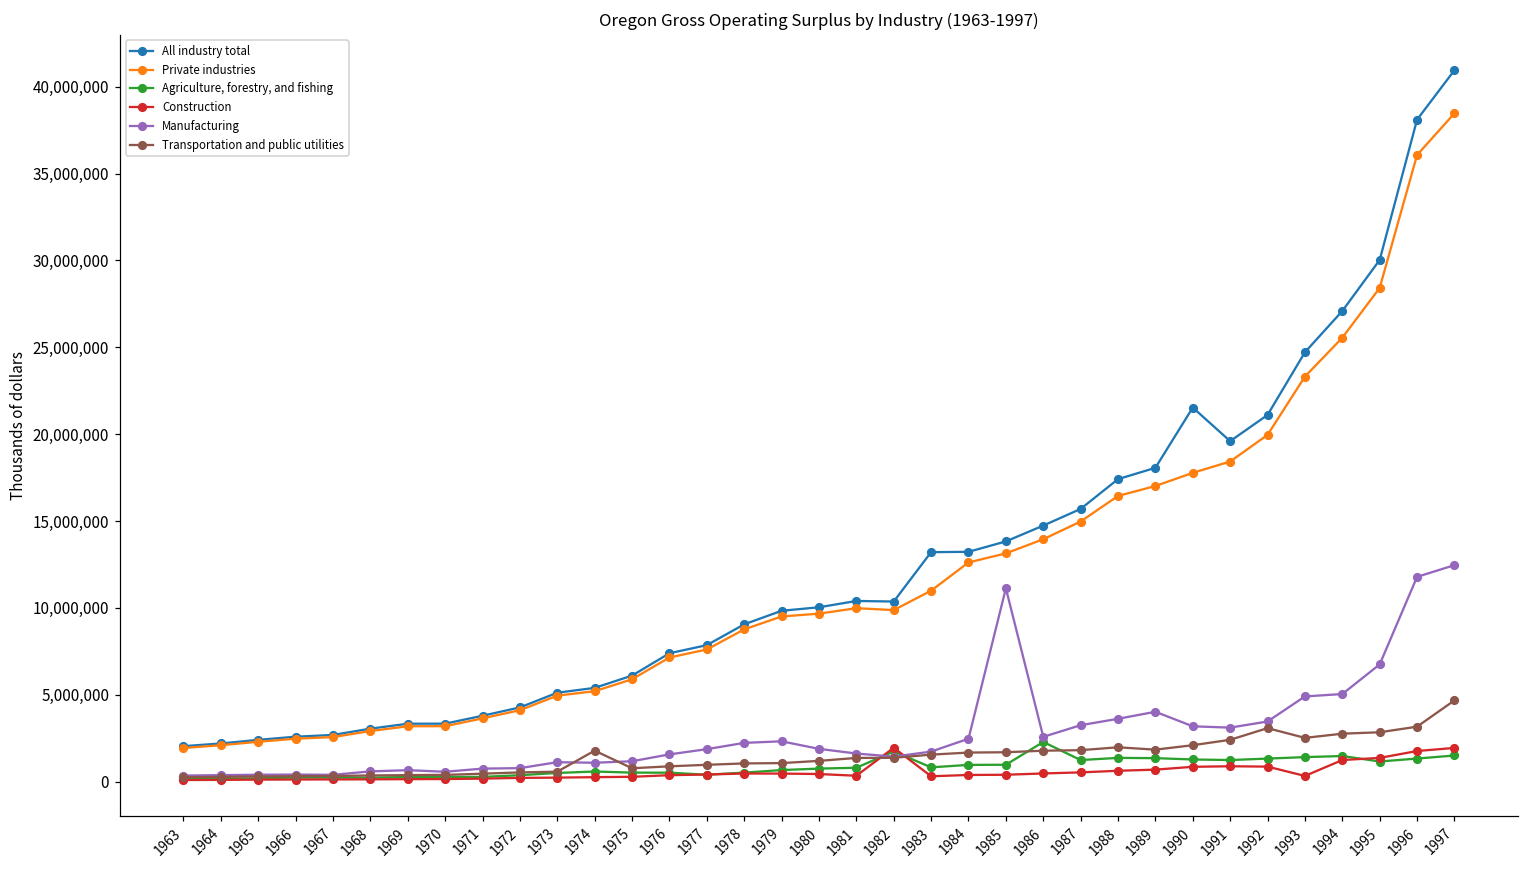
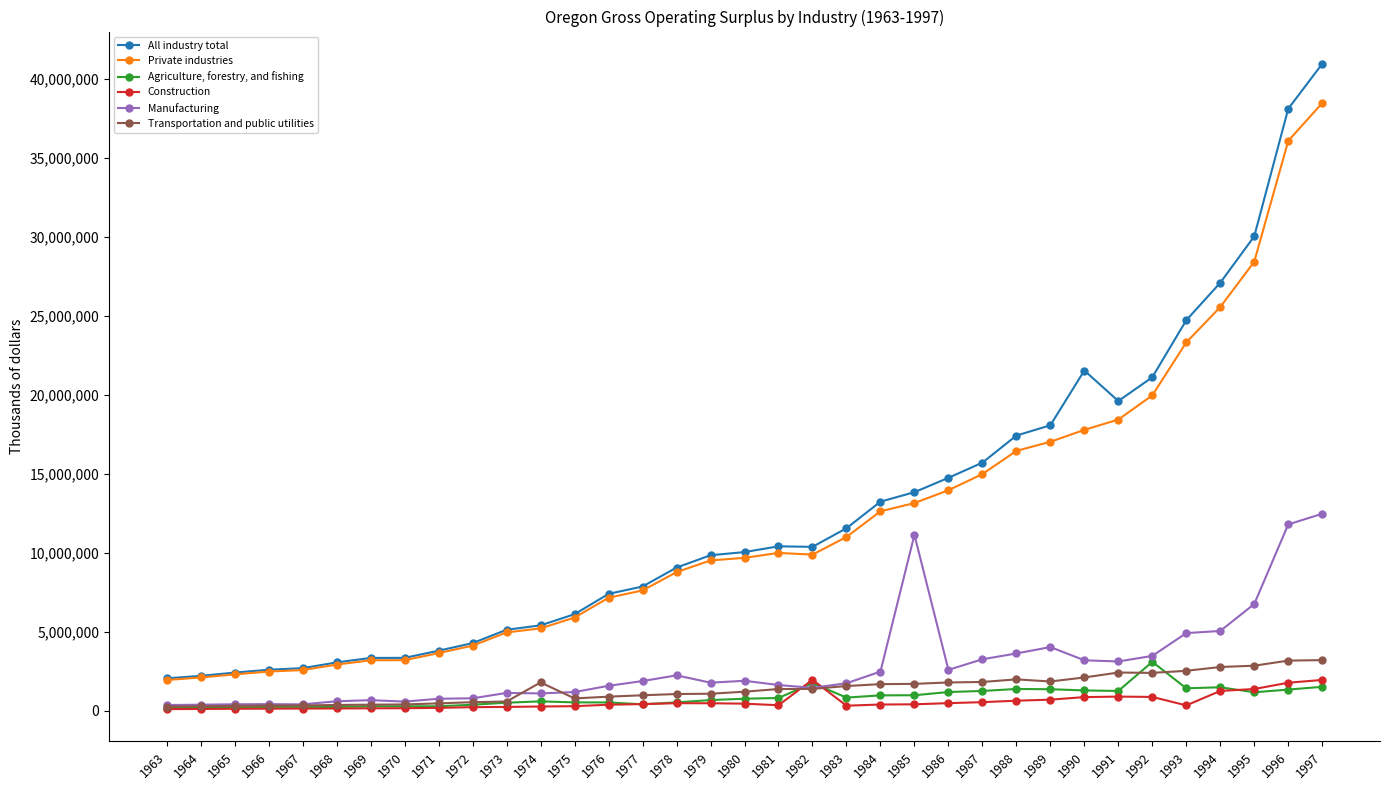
Manufacturing, 1979: 2,300,000 -> 1,800,000
All industry total, 1983: 13,200,000 -> 11,500,000
Agriculture, forestry, and fishing, 1986: 2,300,000 -> 1,200,000
Agriculture, forestry, and fishing, 1992: 1,300,000 -> 3,100,000
Transportation and public utilities, 1992: 3,100,000 -> 2,400,000
Transportation and public utilities, 1997: 4,700,000 -> 3,200,000
